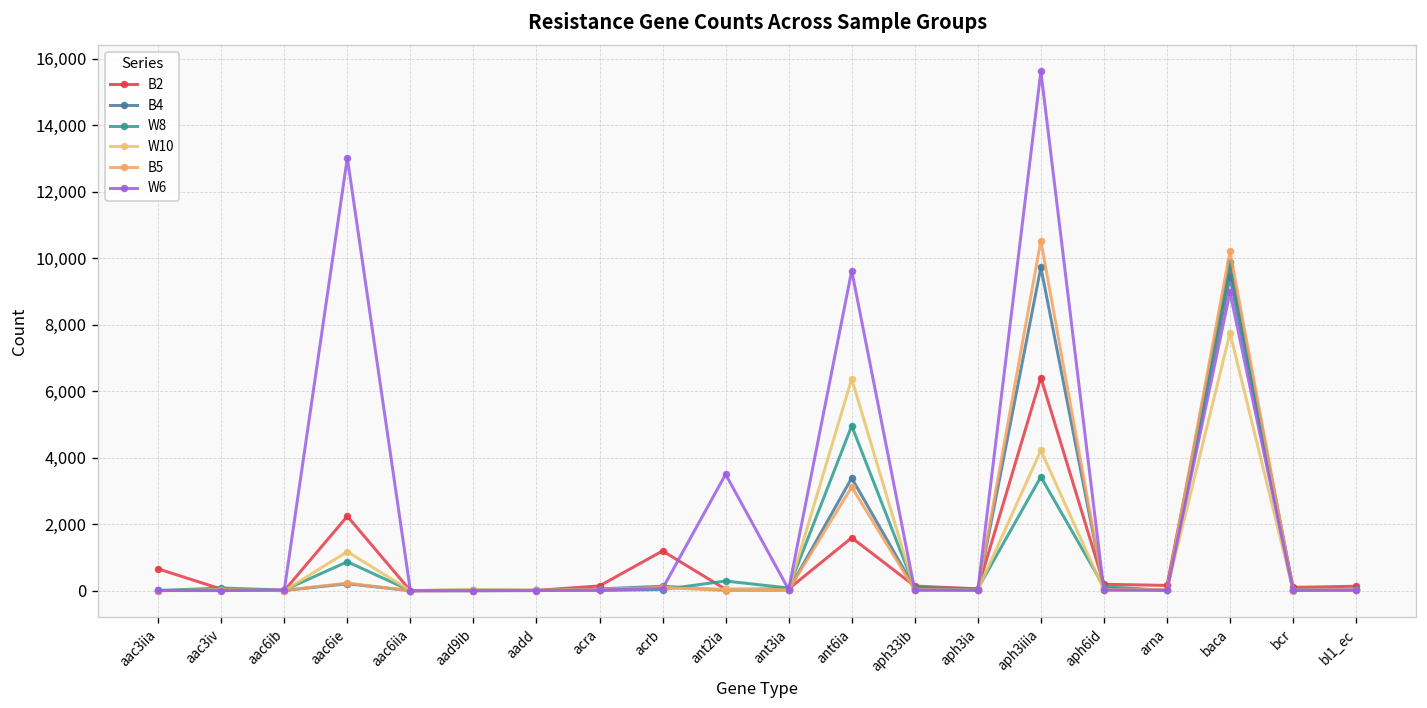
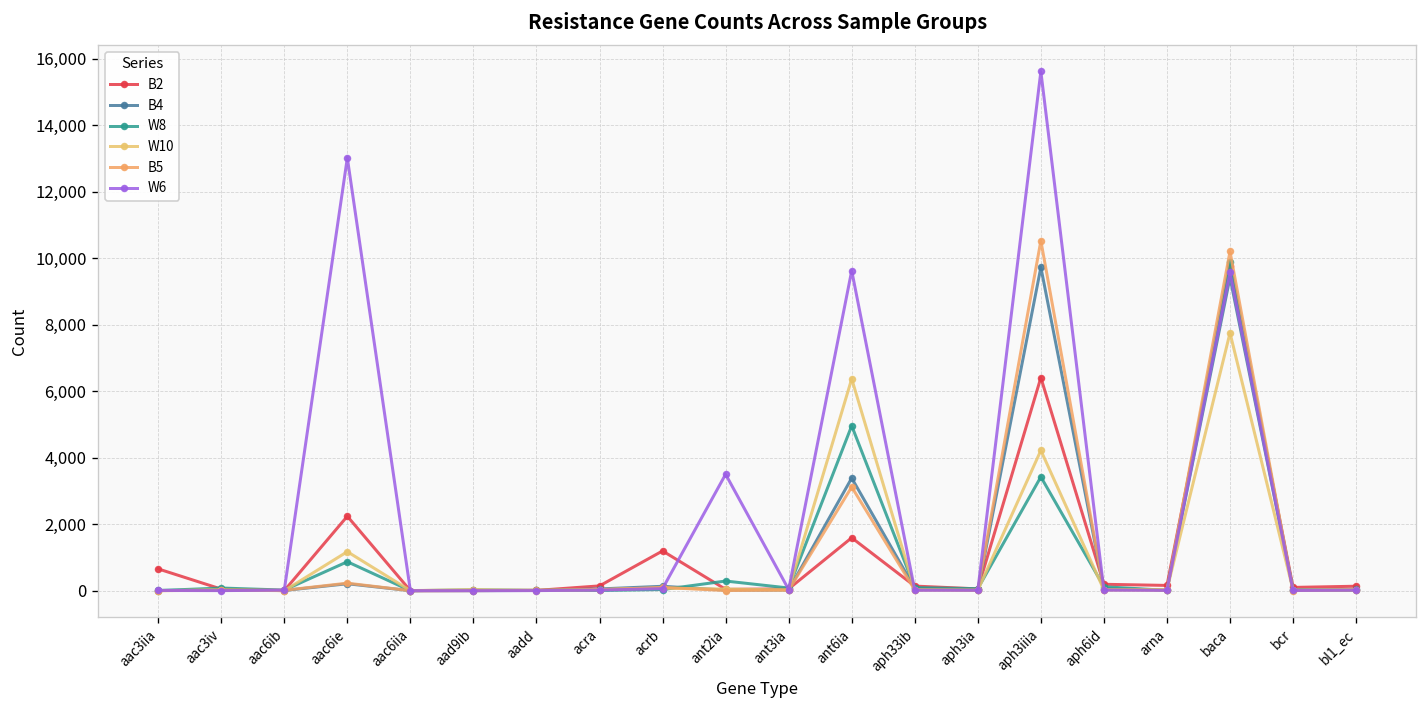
W6, baca: 9,000 -> 9,600
